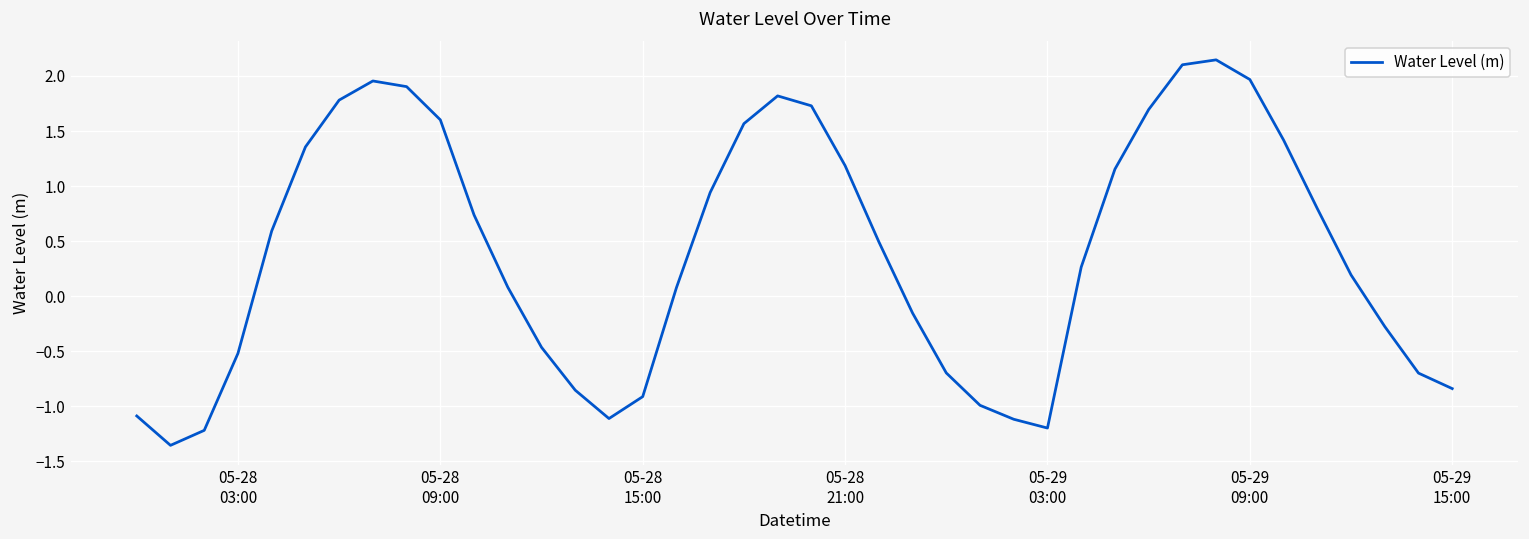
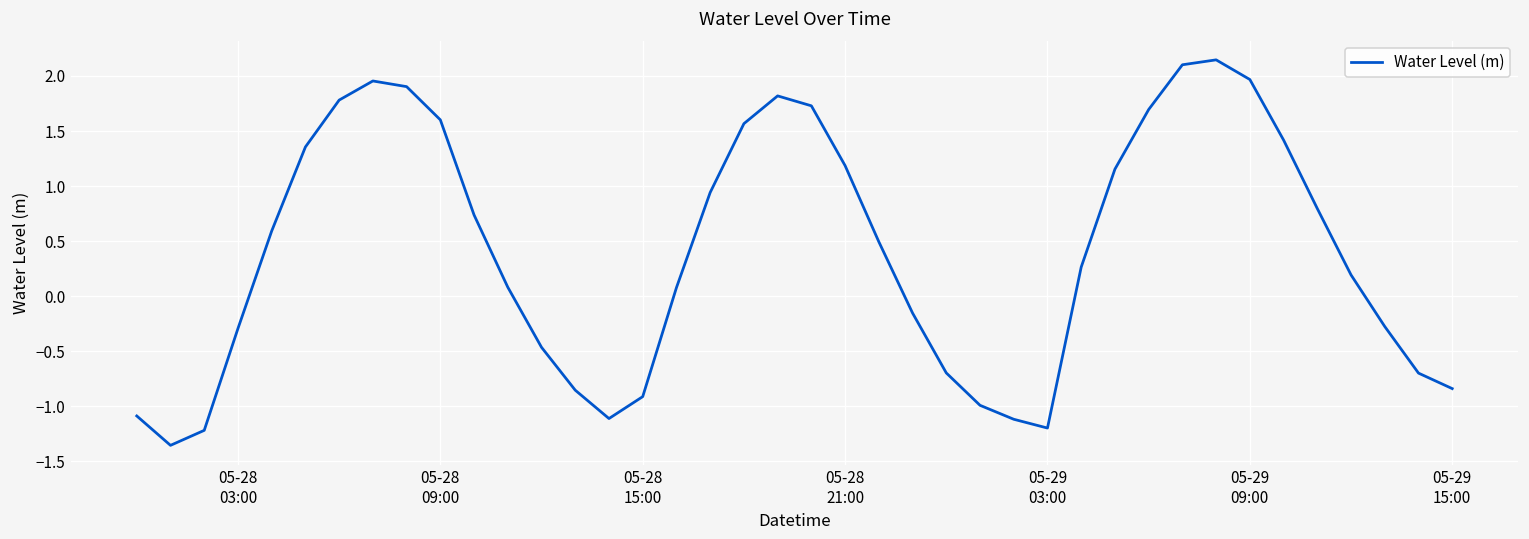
05-28 03:00: -0.52 -> -0.29
